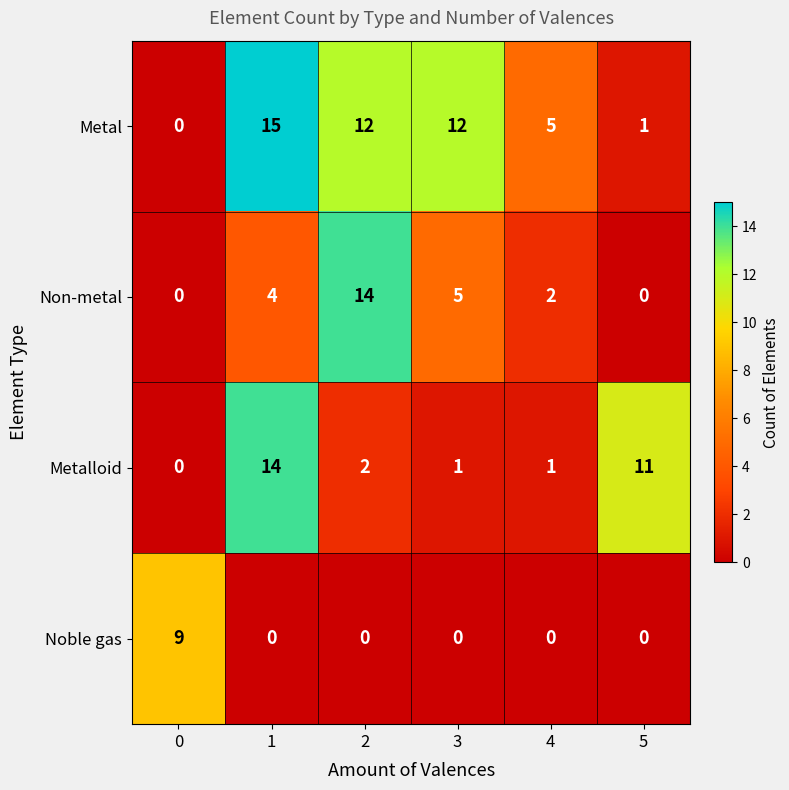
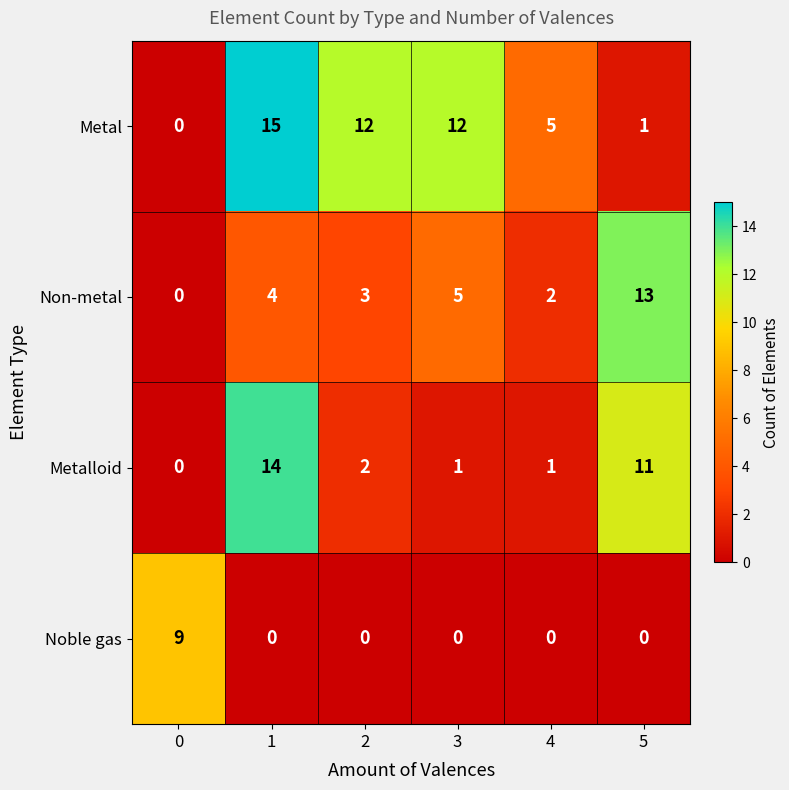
Non-metal, 2: 14 -> 3
Non-metal, 5: 0 -> 13
